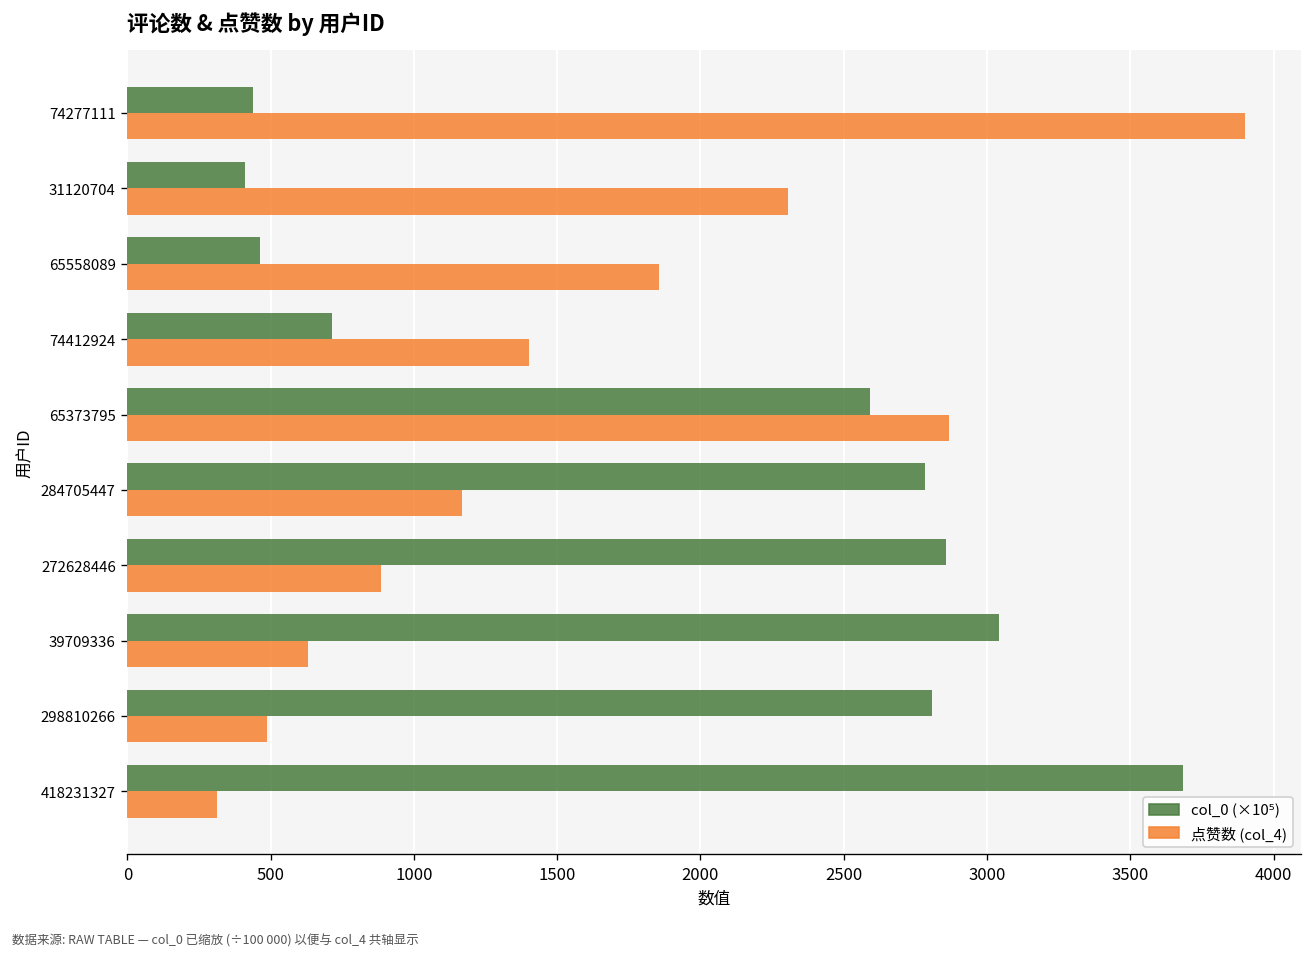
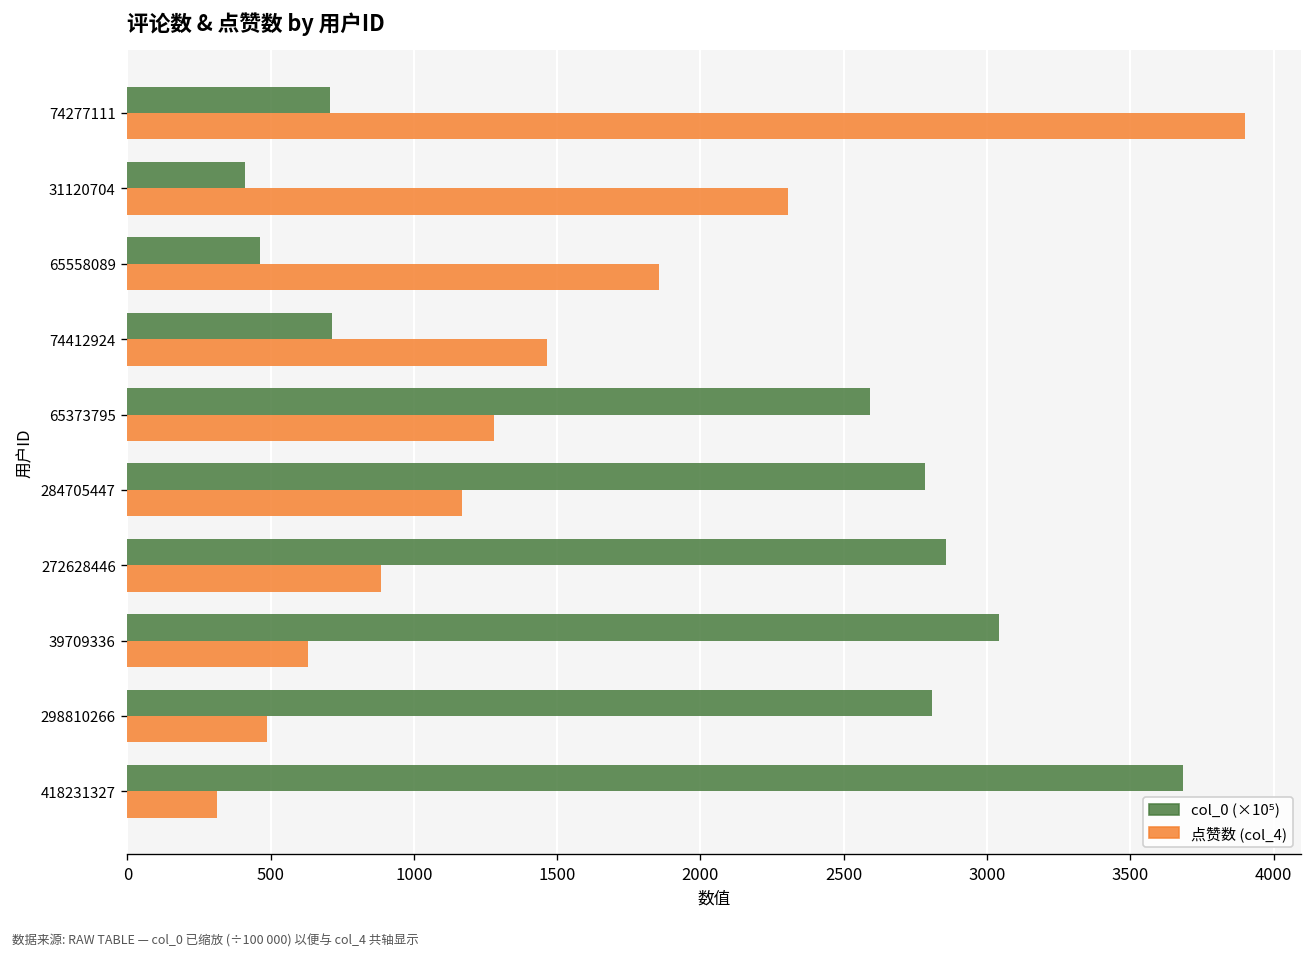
col_0 (×10⁵), 74277111: 440 -> 710
点赞数 (col_4), 74412924: 1400 -> 1460
点赞数 (col_4), 65373795: 2870 -> 1280
